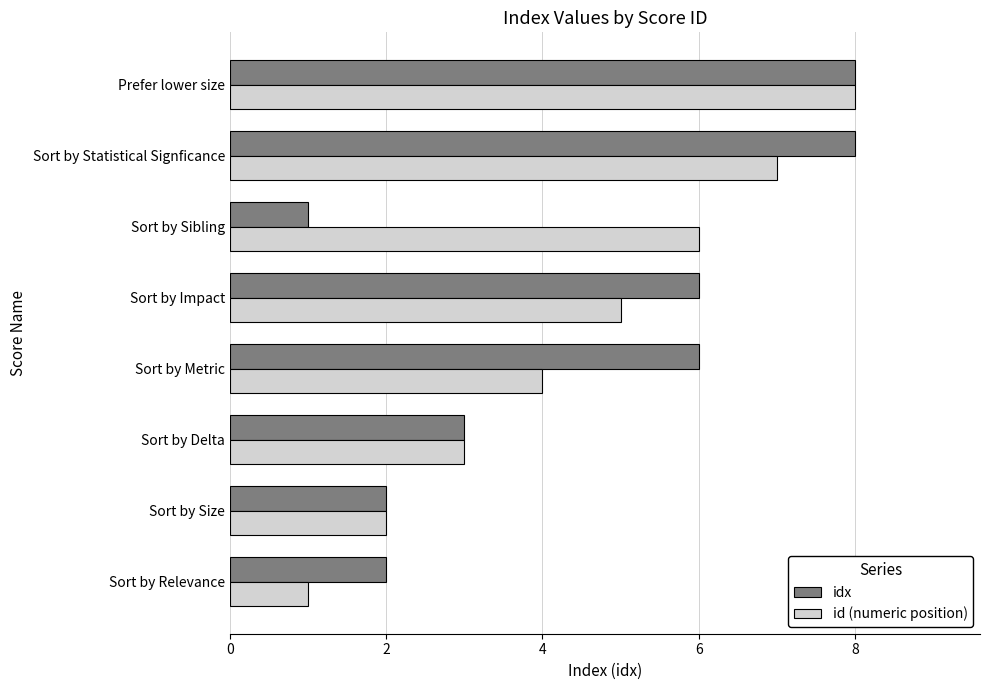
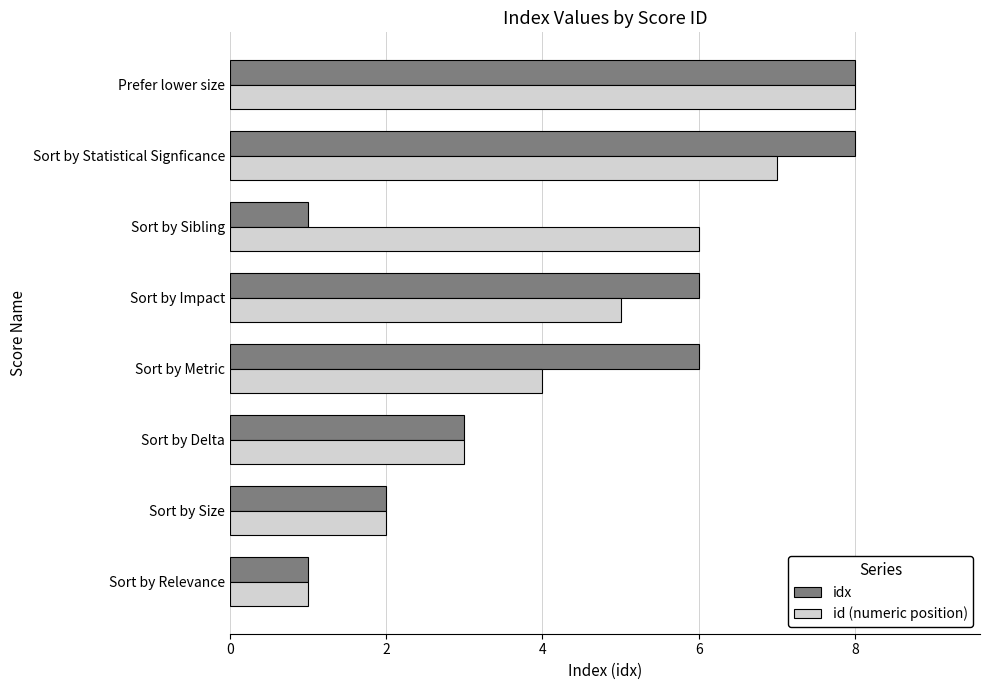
idx, Sort by Relevance: 2 -> 1
